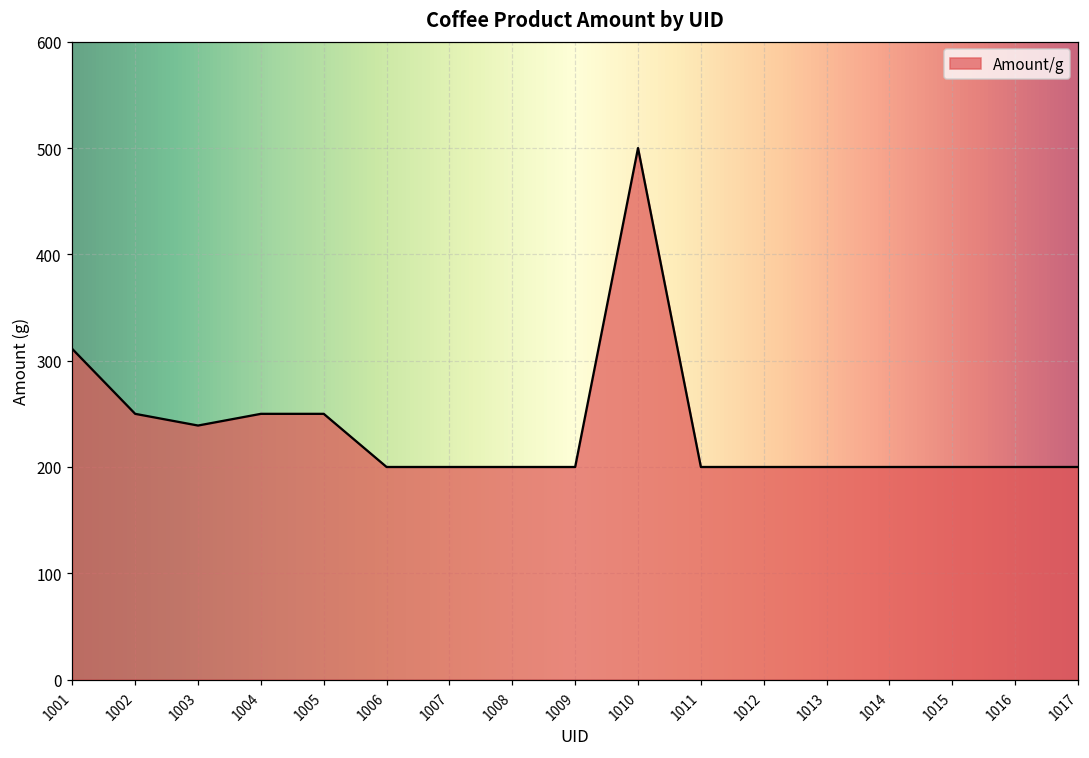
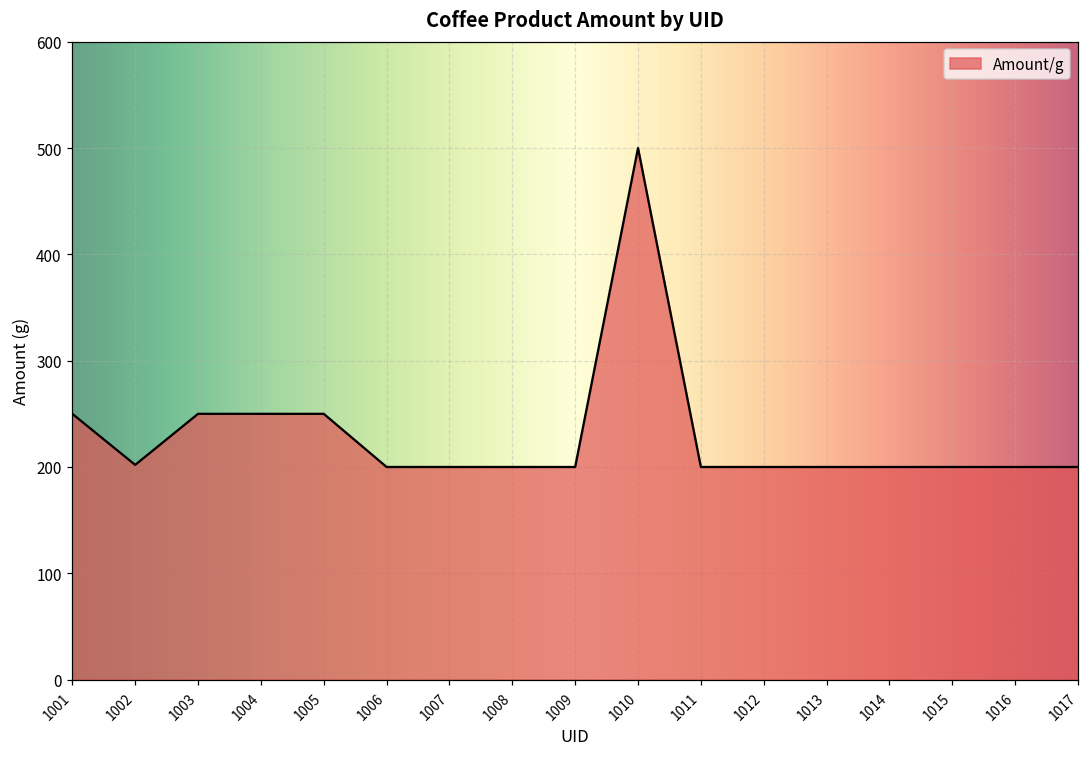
1001: 310 -> 250
1002: 250 -> 200
1003: 240 -> 250
